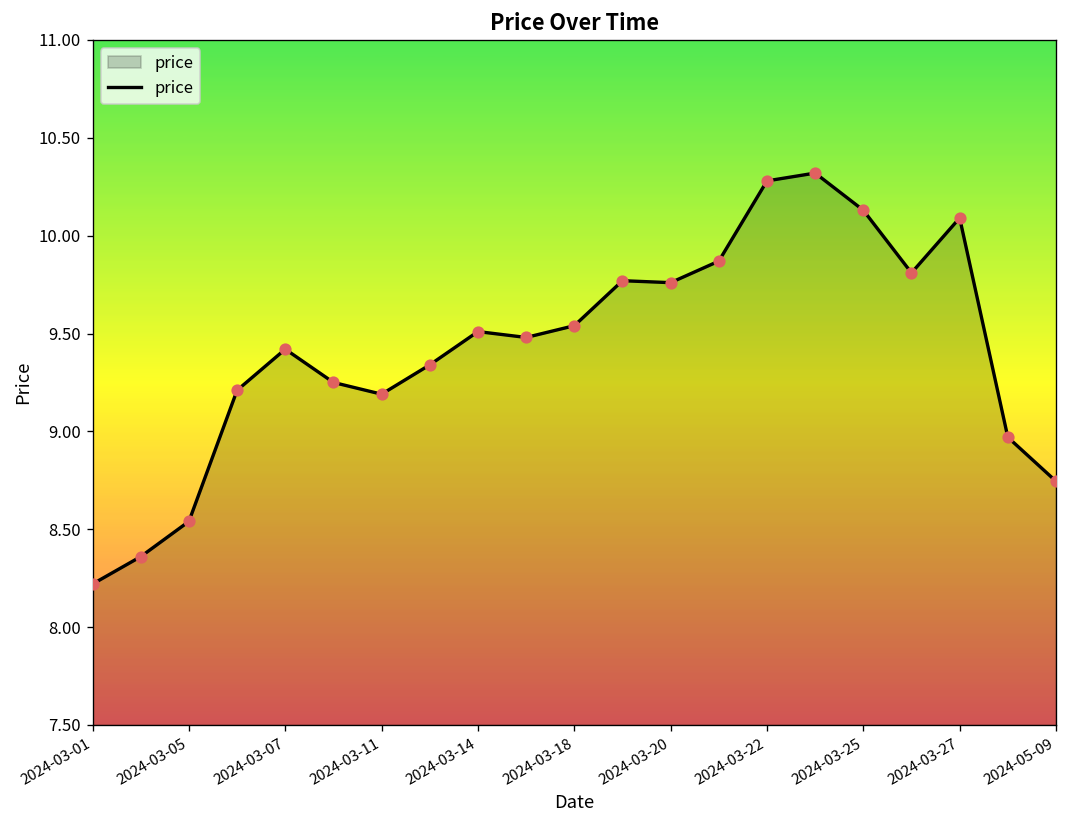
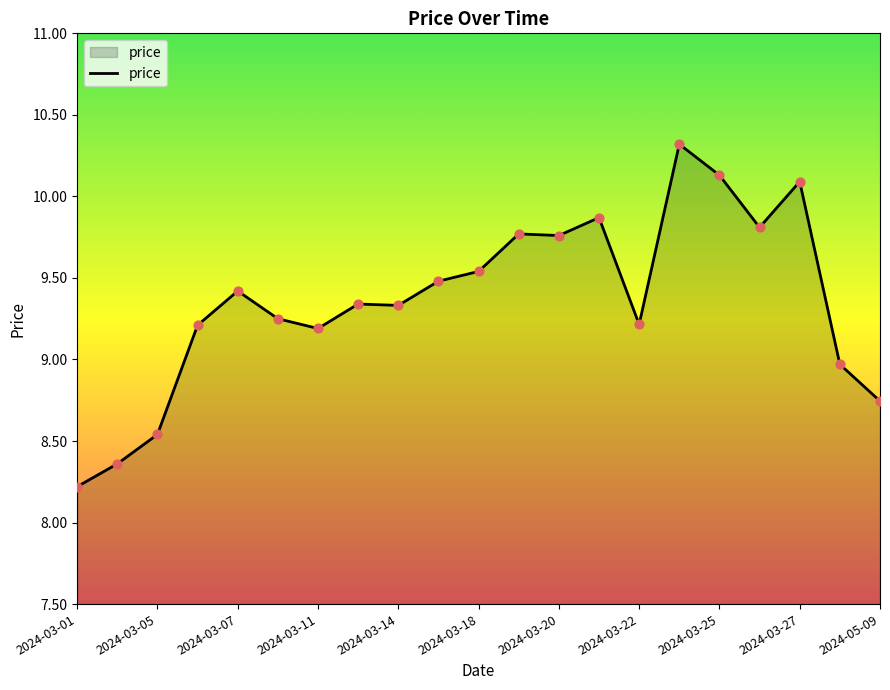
2024-03-14: 9.51 -> 9.33
2024-03-22: 10.28 -> 9.22
